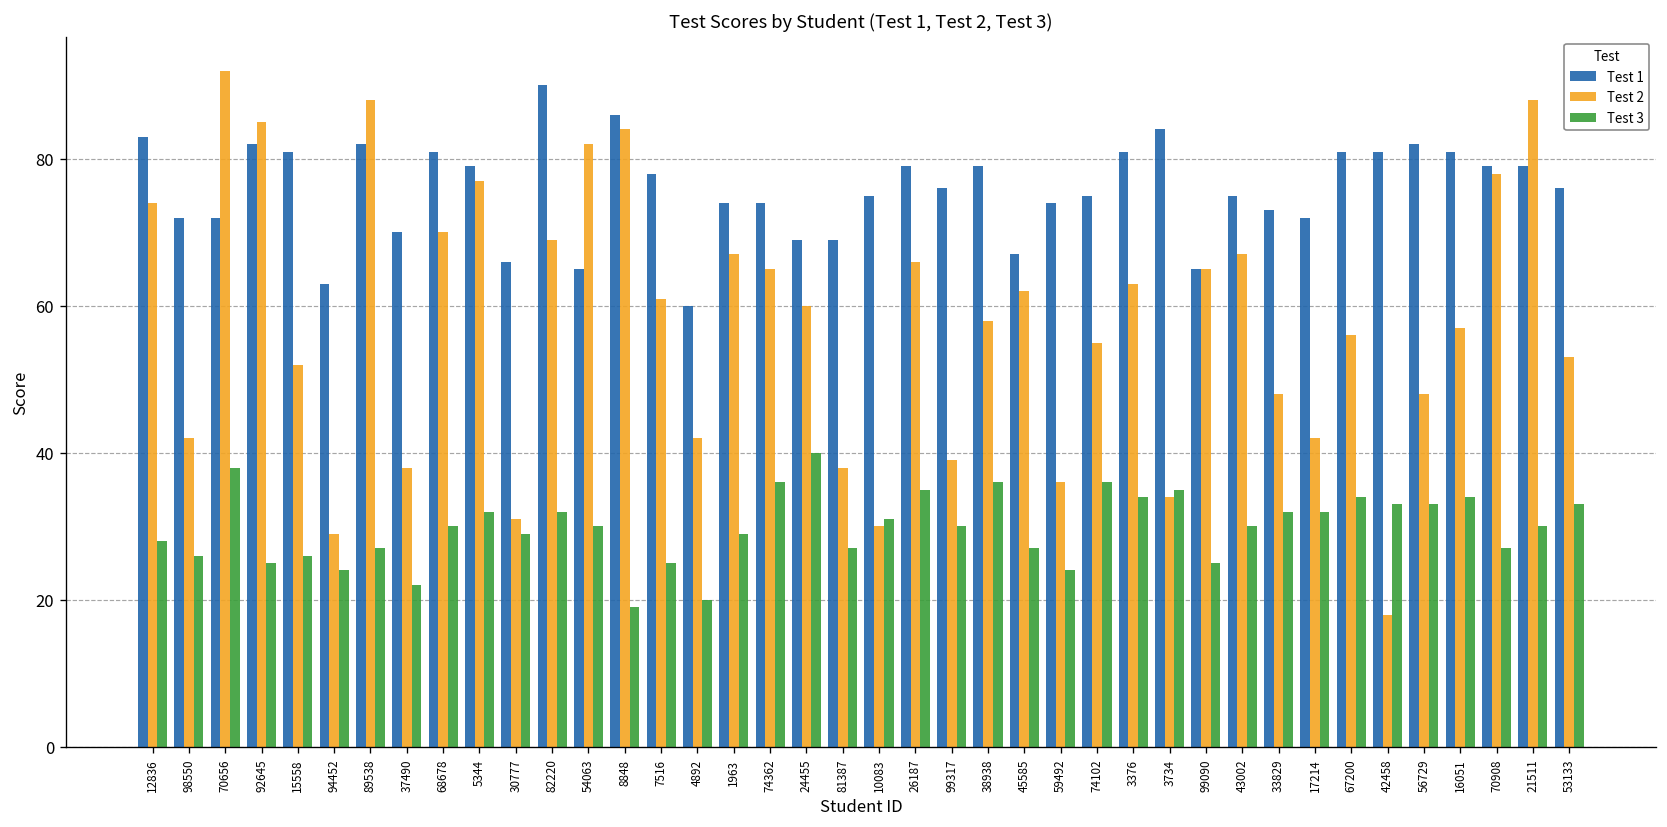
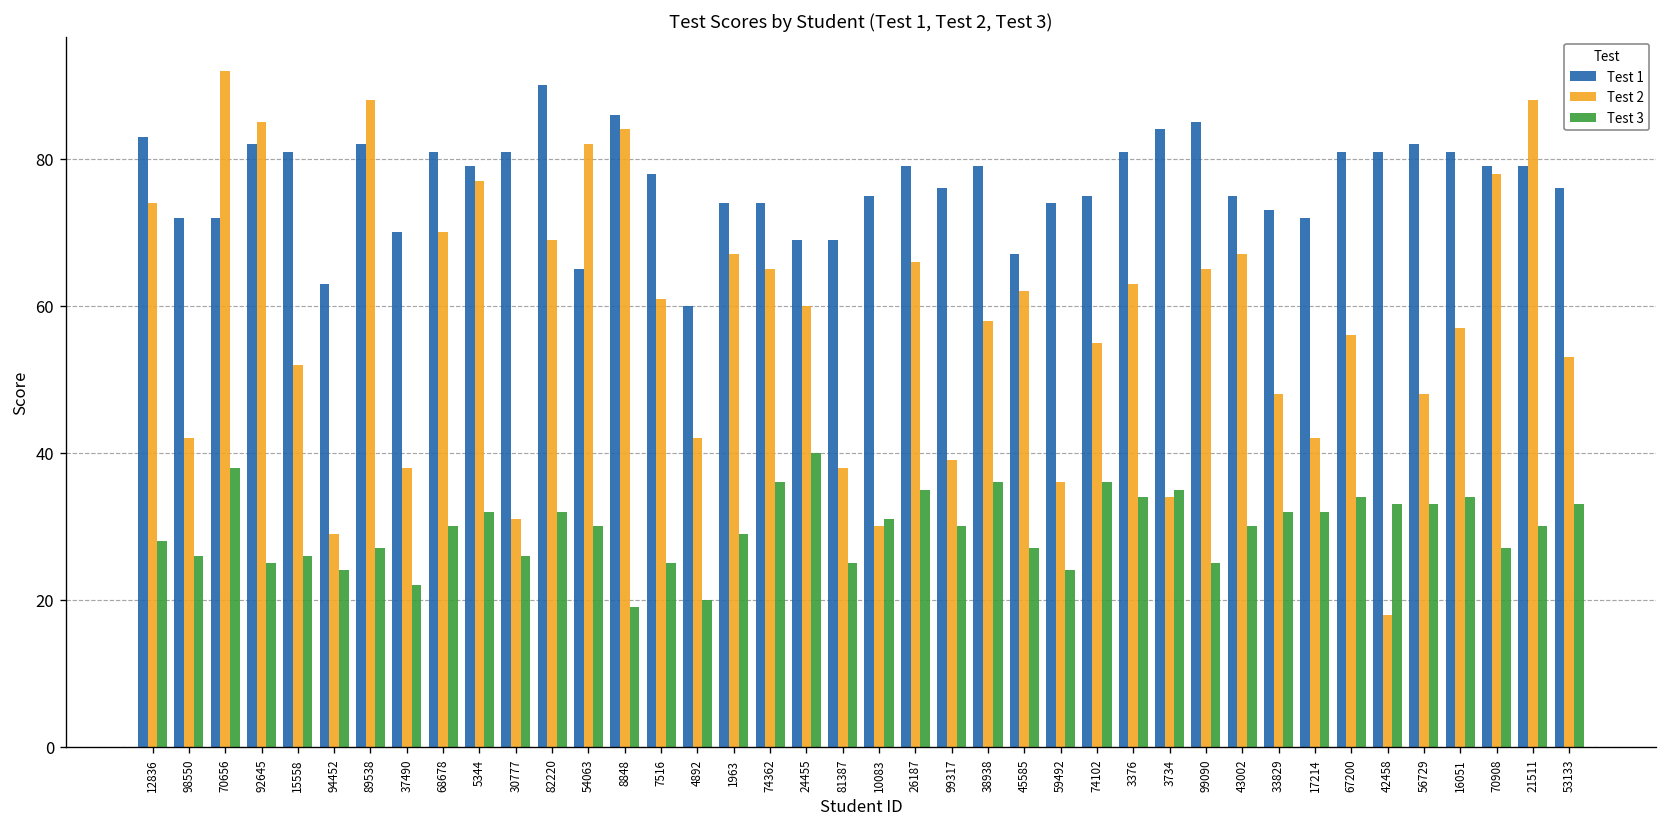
Test 1, 30777: 66 -> 81
Test 3, 30777: 29 -> 26
Test 3, 81387: 27 -> 25
Test 1, 99090: 65 -> 85
